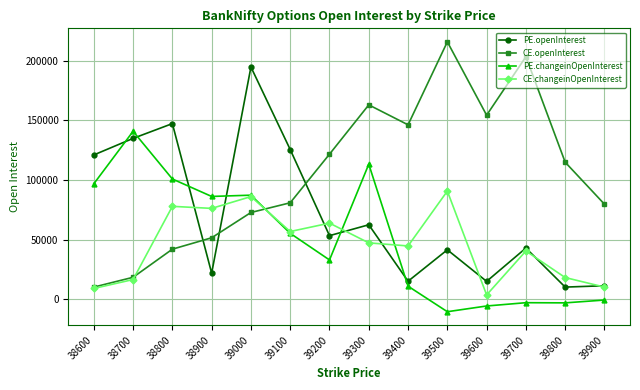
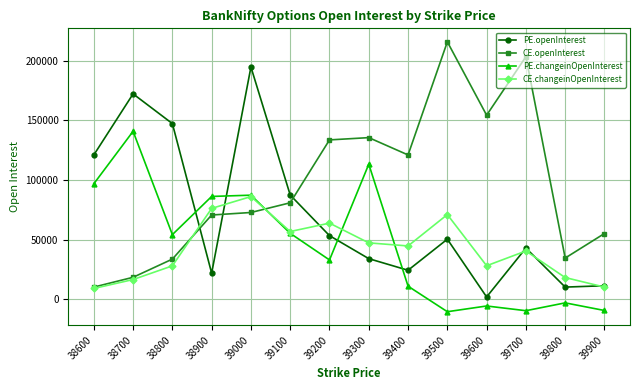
PE.openInterest, 38700: 135000 -> 172000
CE.openInterest, 38800: 42000 -> 34000
PE.changeinOpenInterest, 38800: 101000 -> 54000
CE.changeinOpenInterest, 38800: 78000 -> 28000
CE.openInterest, 38900: 51000 -> 71000
PE.openInterest, 39100: 125000 -> 87000
CE.openInterest, 39200: 122000 -> 134000
PE.openInterest, 39300: 62000 -> 34000
CE.openInterest, 39300: 163000 -> 135000
PE.openInterest, 39400: 15000 -> 24000
CE.openInterest, 39400: 146000 -> 121000
PE.openInterest, 39500: 41000 -> 50000
CE.changeinOpenInterest, 39500: 91000 -> 71000
PE.openInterest, 39600: 15000 -> 2000
CE.changeinOpenInterest, 39600: 4000 -> 28000
PE.changeinOpenInterest, 39700: -3000 -> -10000
CE.openInterest, 39800: 115000 -> 34000
CE.openInterest, 39900: 80000 -> 55000
PE.changeinOpenInterest, 39900: -1000 -> -10000
